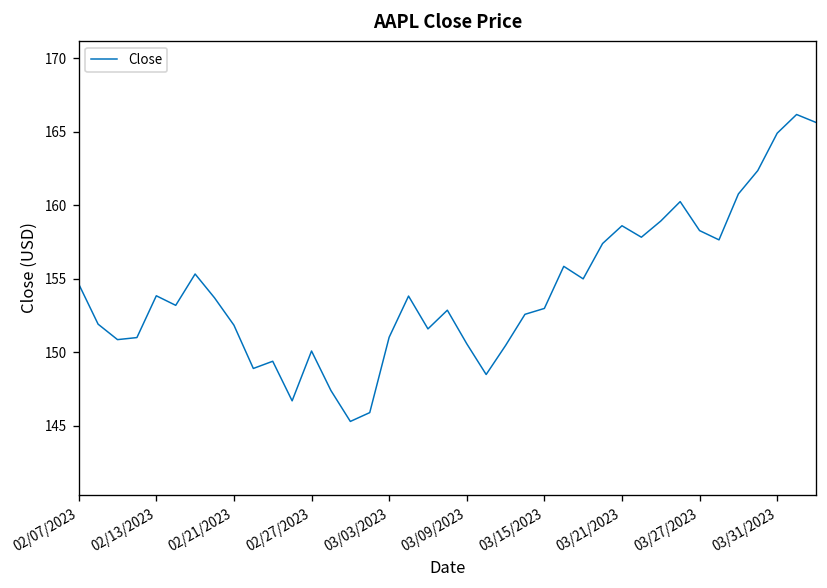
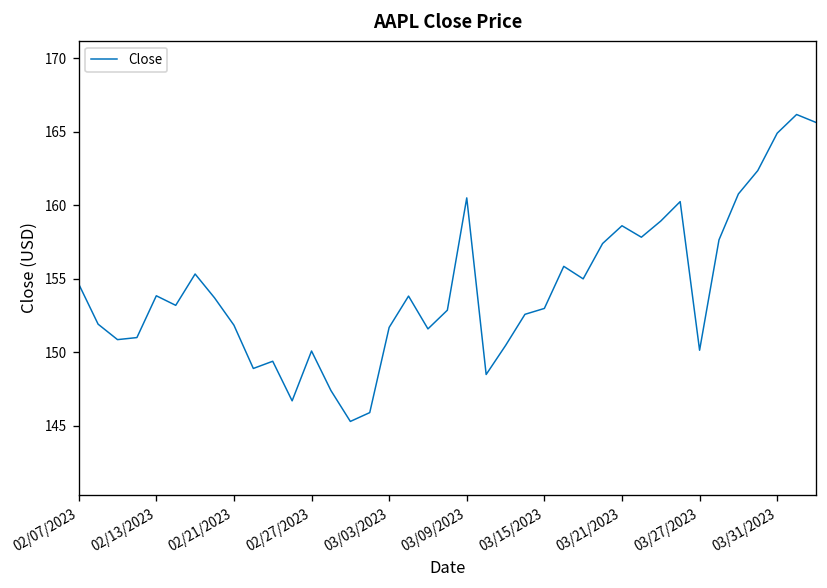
03/03/2023: 151.0 -> 151.7
03/09/2023: 150.6 -> 160.5
03/27/2023: 158.3 -> 150.1
